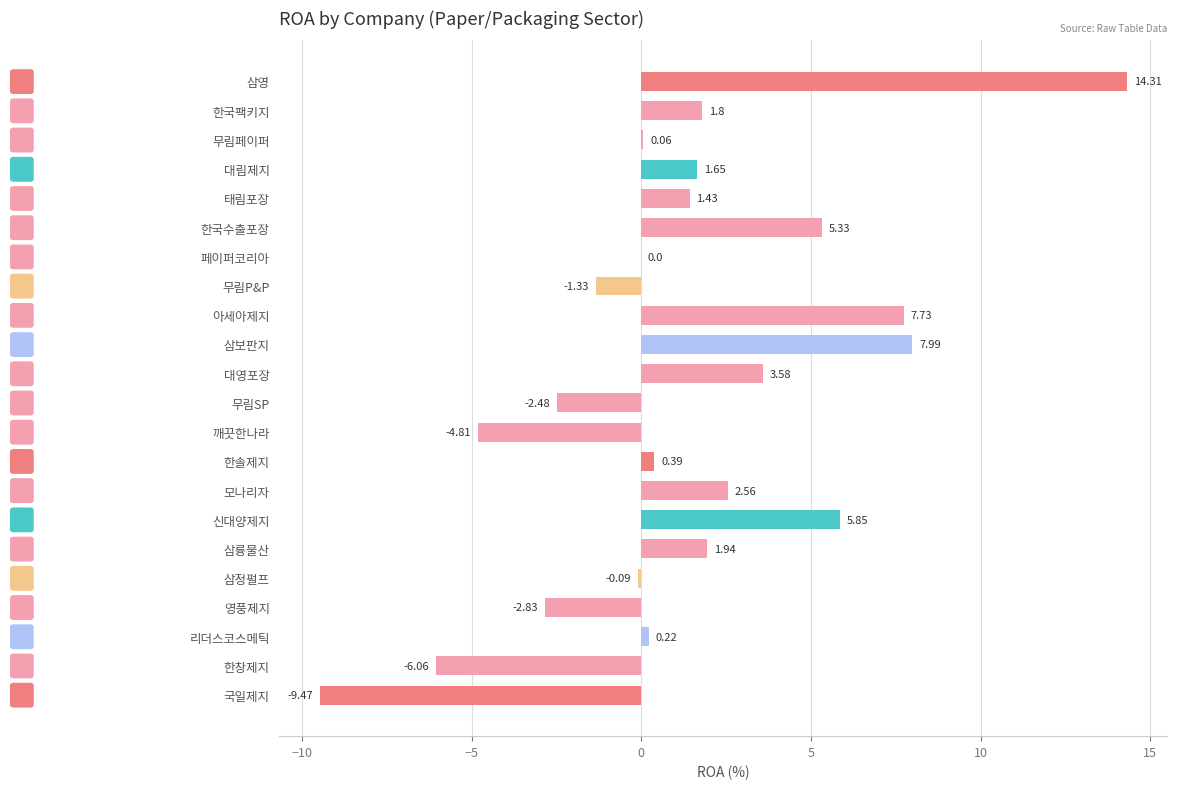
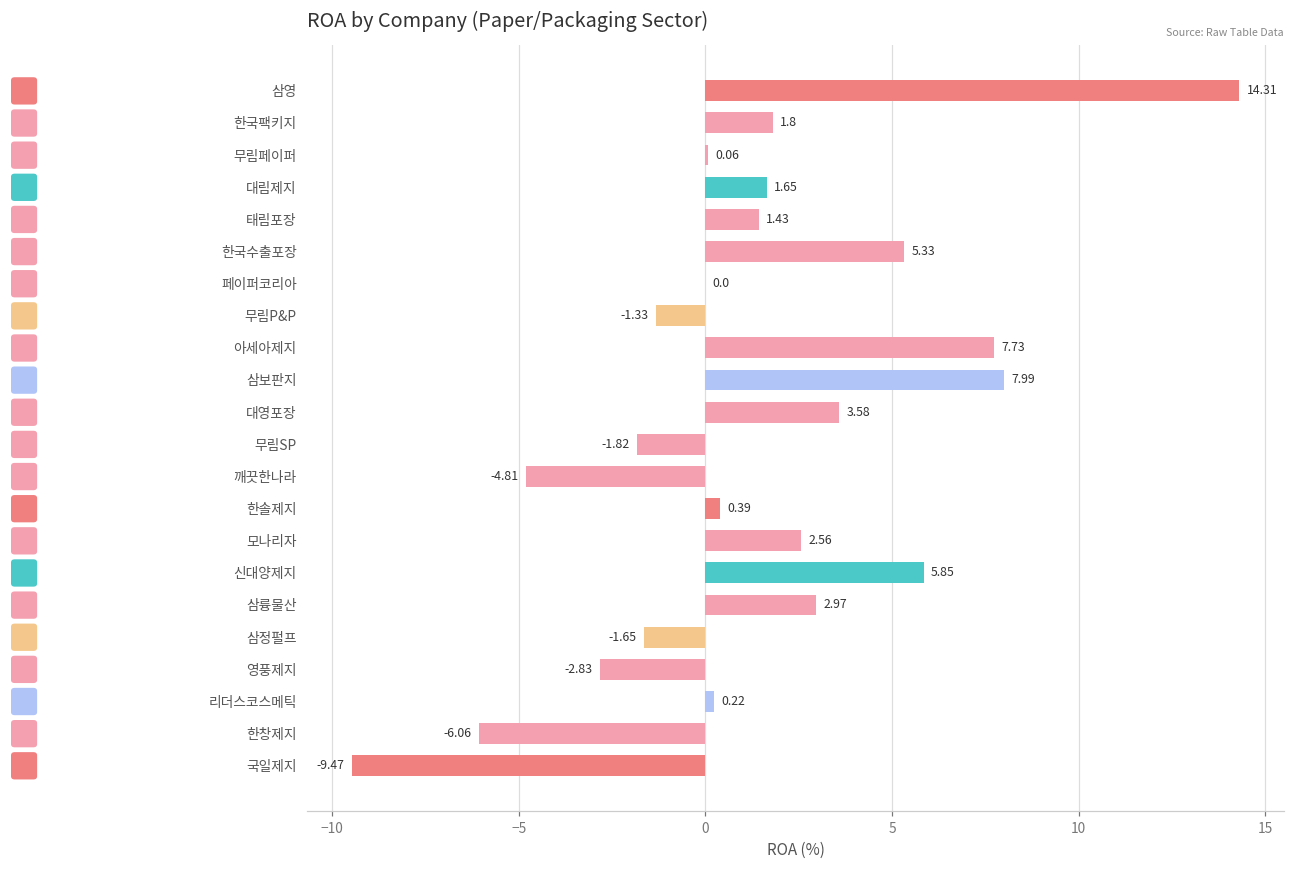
무림SP: -2.48 -> -1.82
삼륭물산: 1.94 -> 2.97
삼정펄프: -0.09 -> -1.65
